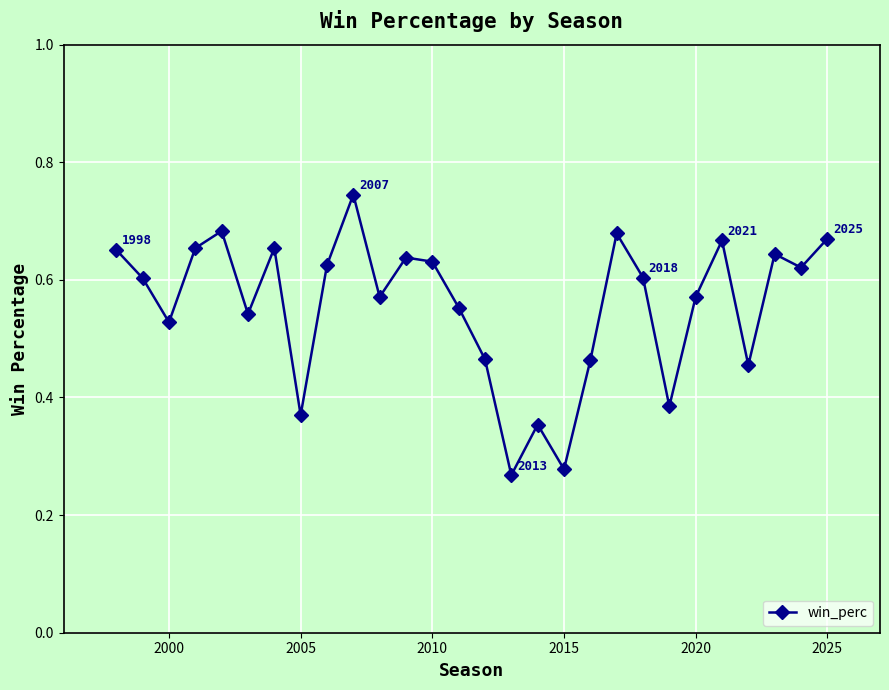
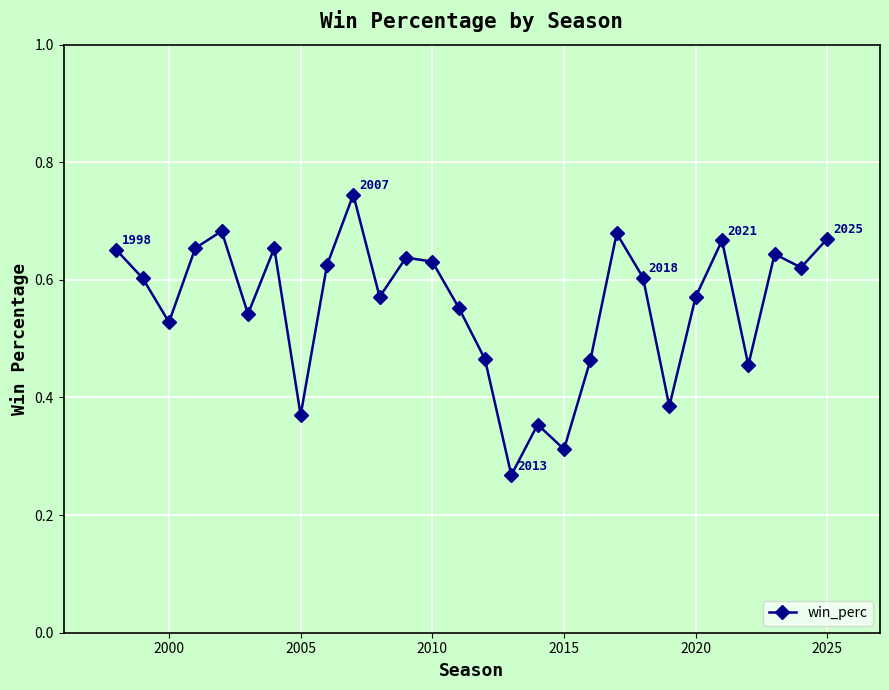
2015: 0.28 -> 0.31
